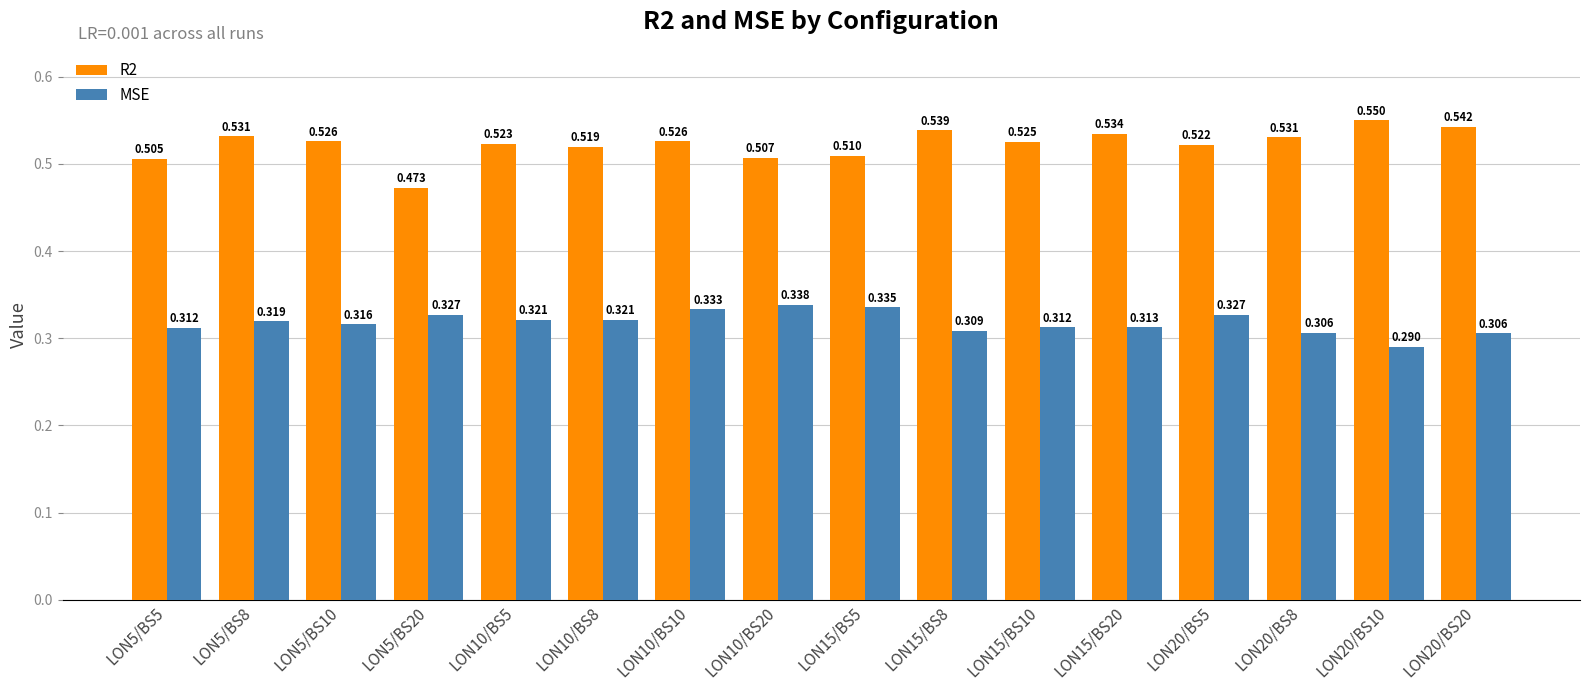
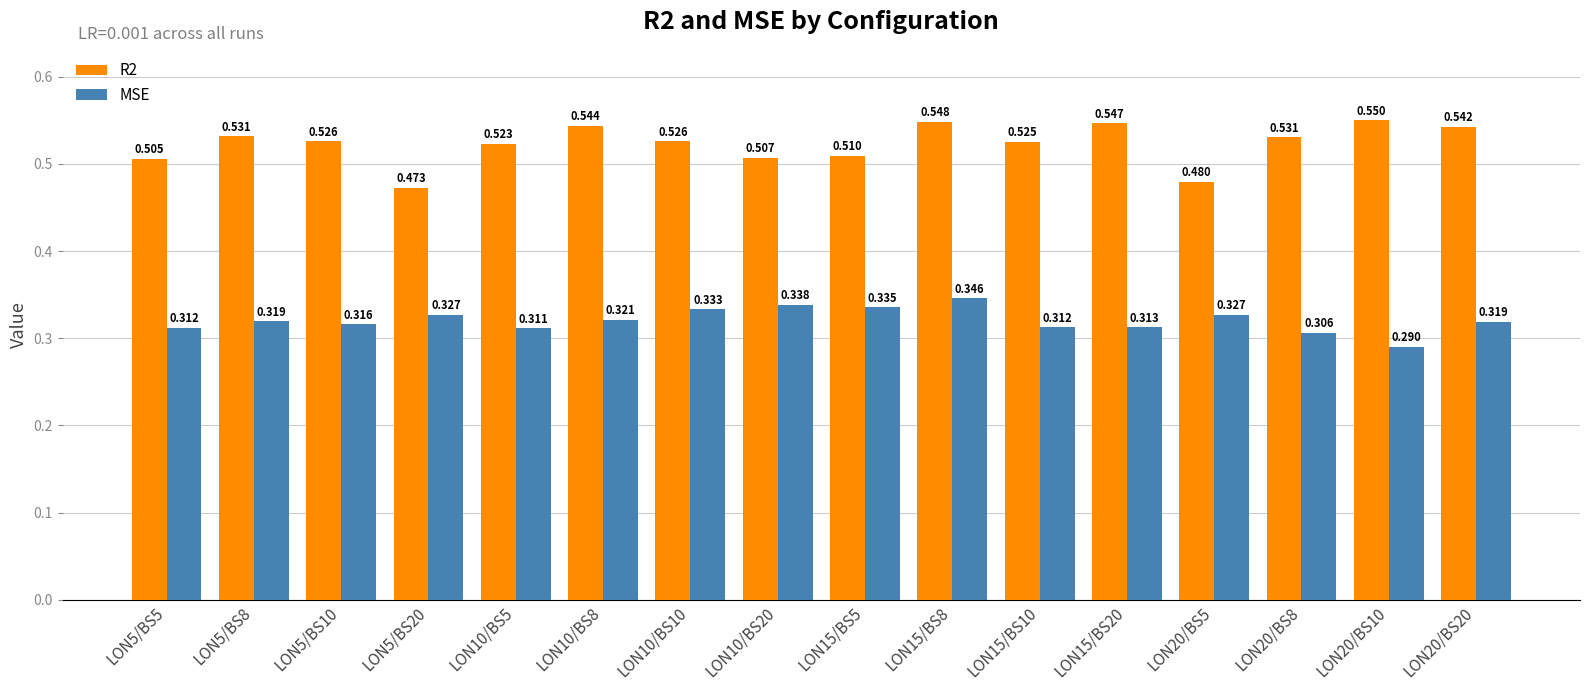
MSE, LON10/BS5: 0.321 -> 0.311
R2, LON10/BS8: 0.519 -> 0.544
R2, LON15/BS8: 0.539 -> 0.548
MSE, LON15/BS8: 0.309 -> 0.346
R2, LON15/BS20: 0.534 -> 0.547
R2, LON20/BS5: 0.522 -> 0.480
MSE, LON20/BS20: 0.306 -> 0.319
